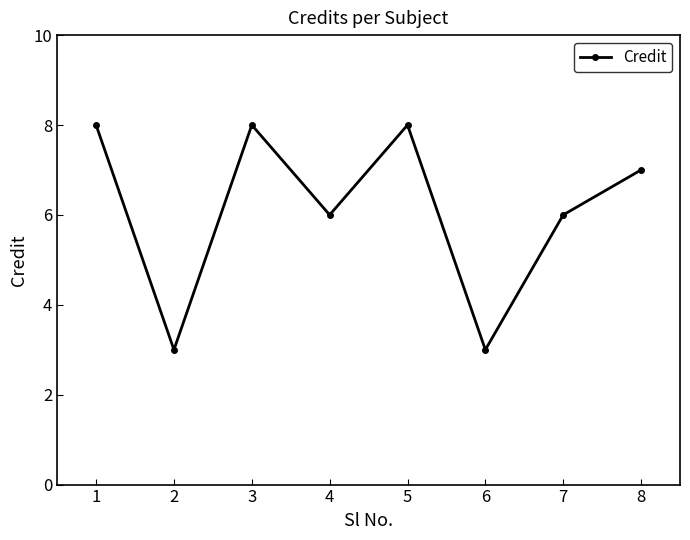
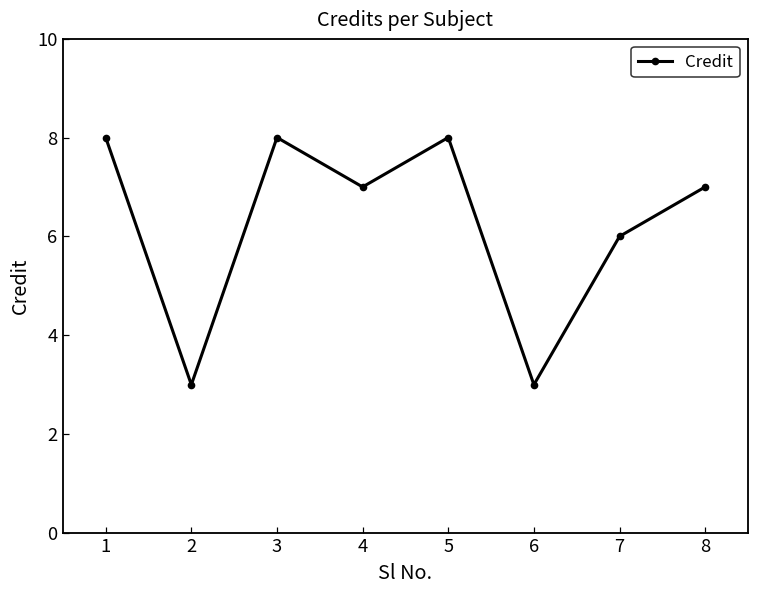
4: 6 -> 7
